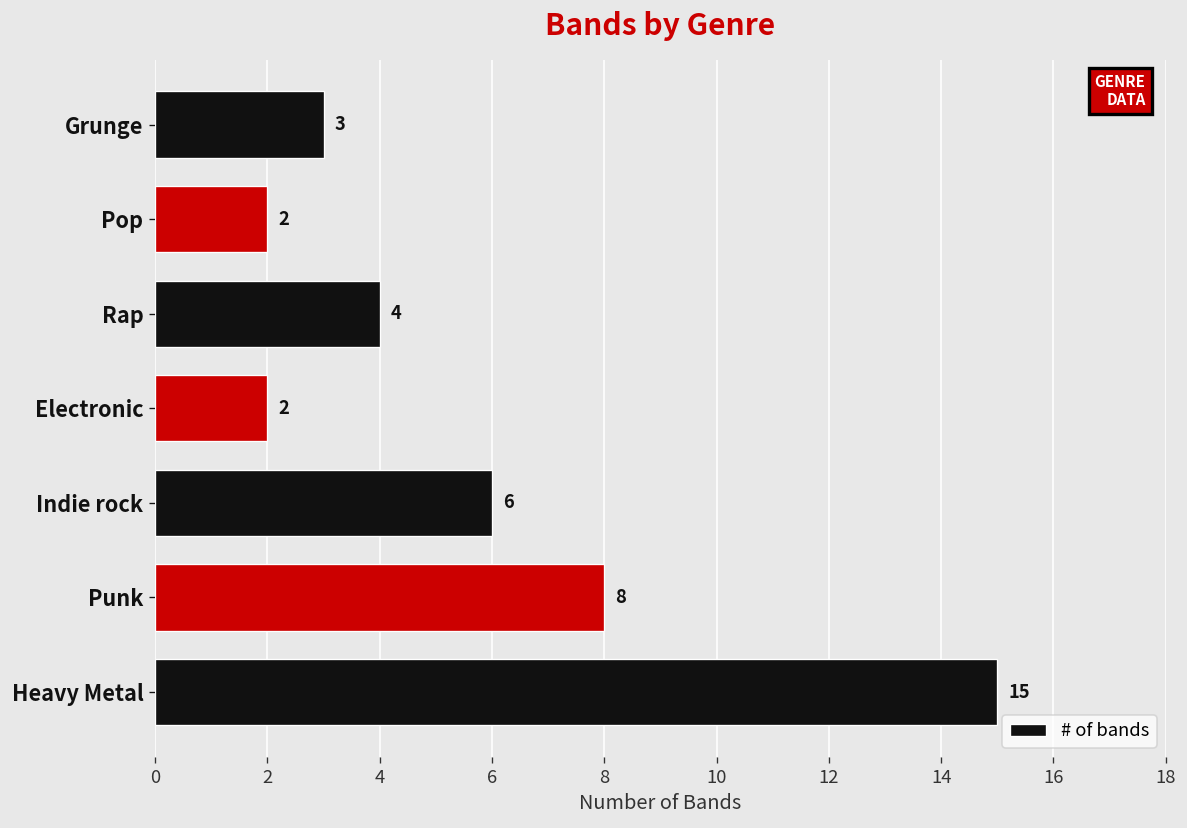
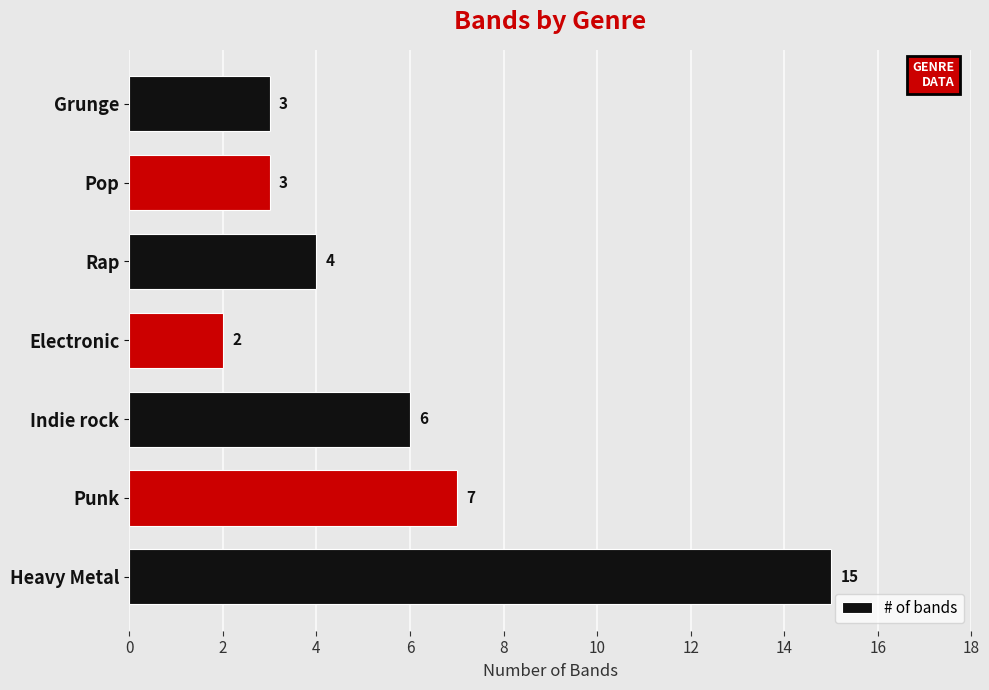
Pop: 2 -> 3
Punk: 8 -> 7
